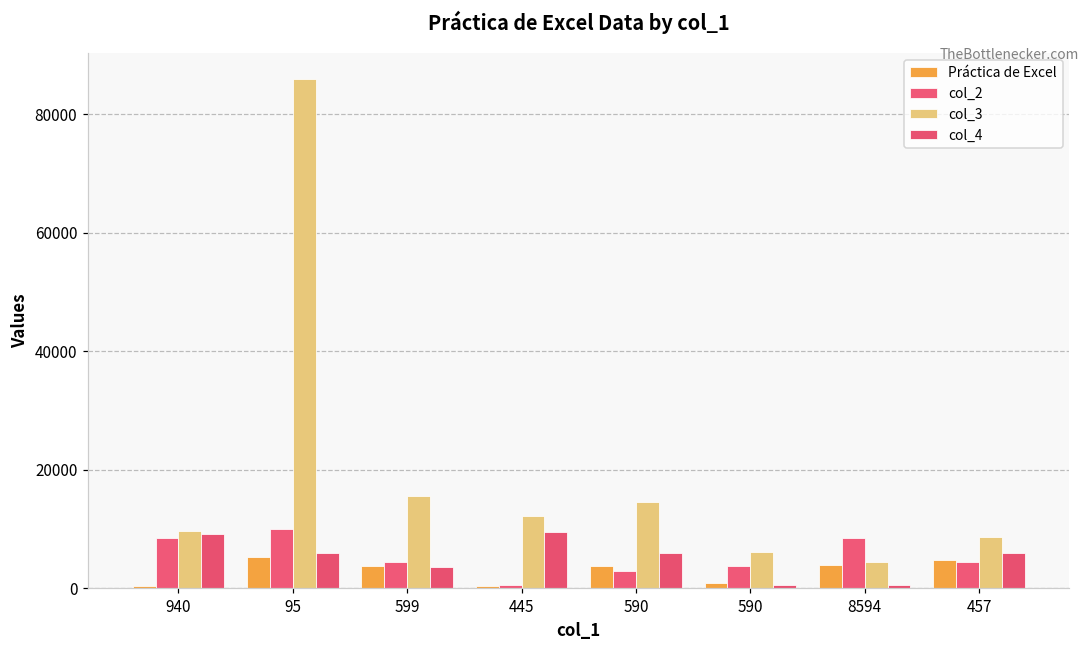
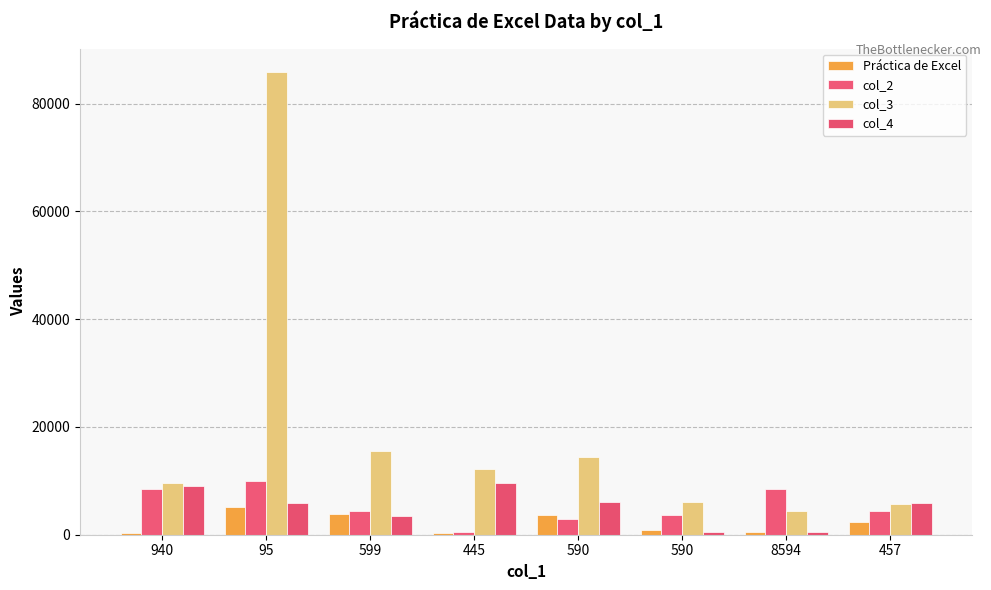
Práctica de Excel, 8594: 4000 -> 0
Práctica de Excel, 457: 5000 -> 2000
col_3, 457: 9000 -> 6000
